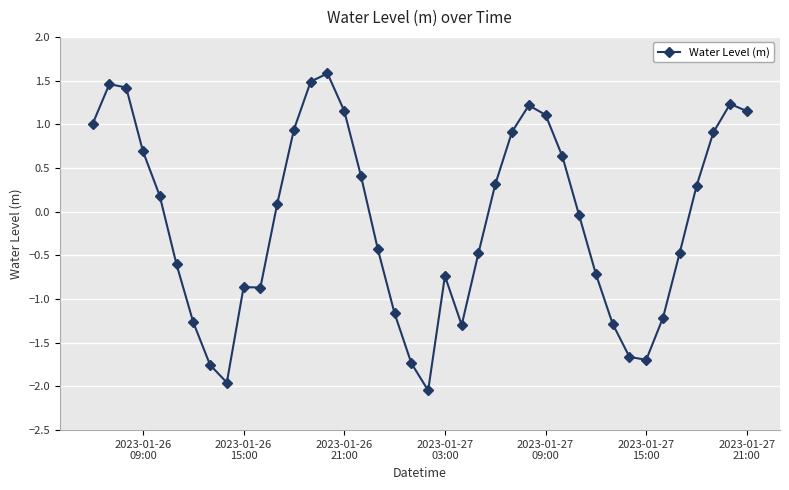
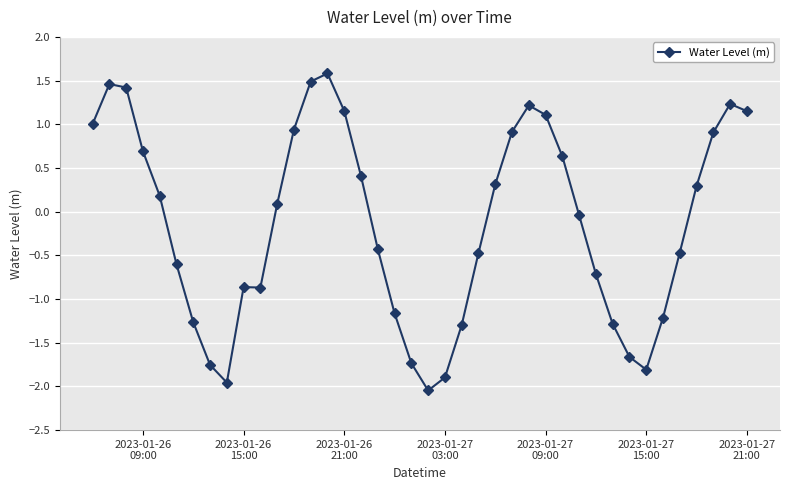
2023-01-27 03:00: -0.7 -> -1.9
2023-01-27 15:00: -1.7 -> -1.8
